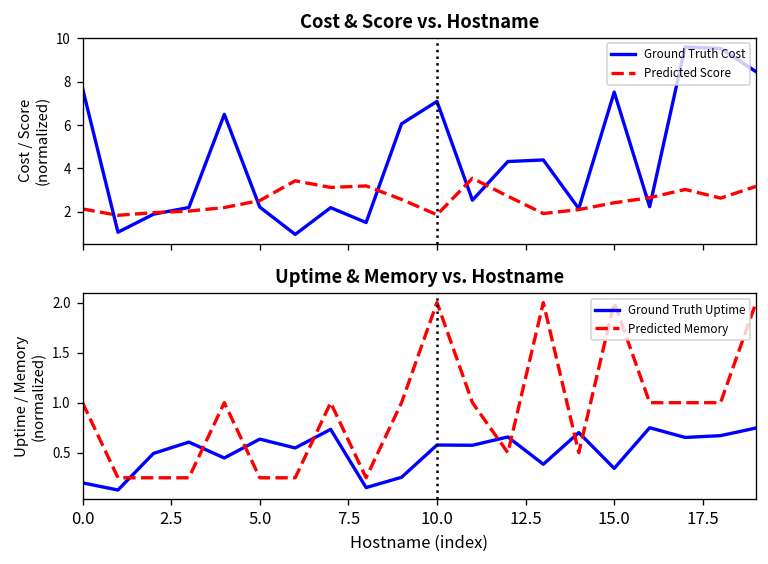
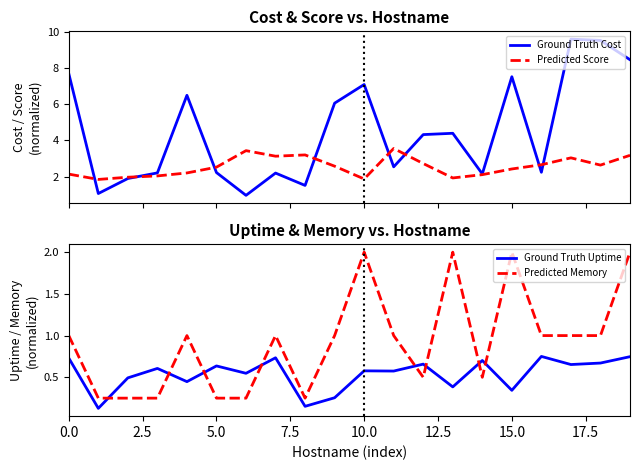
Uptime & Memory vs. Hostname, Ground Truth Uptime, 0.0: 0.2 -> 0.7
